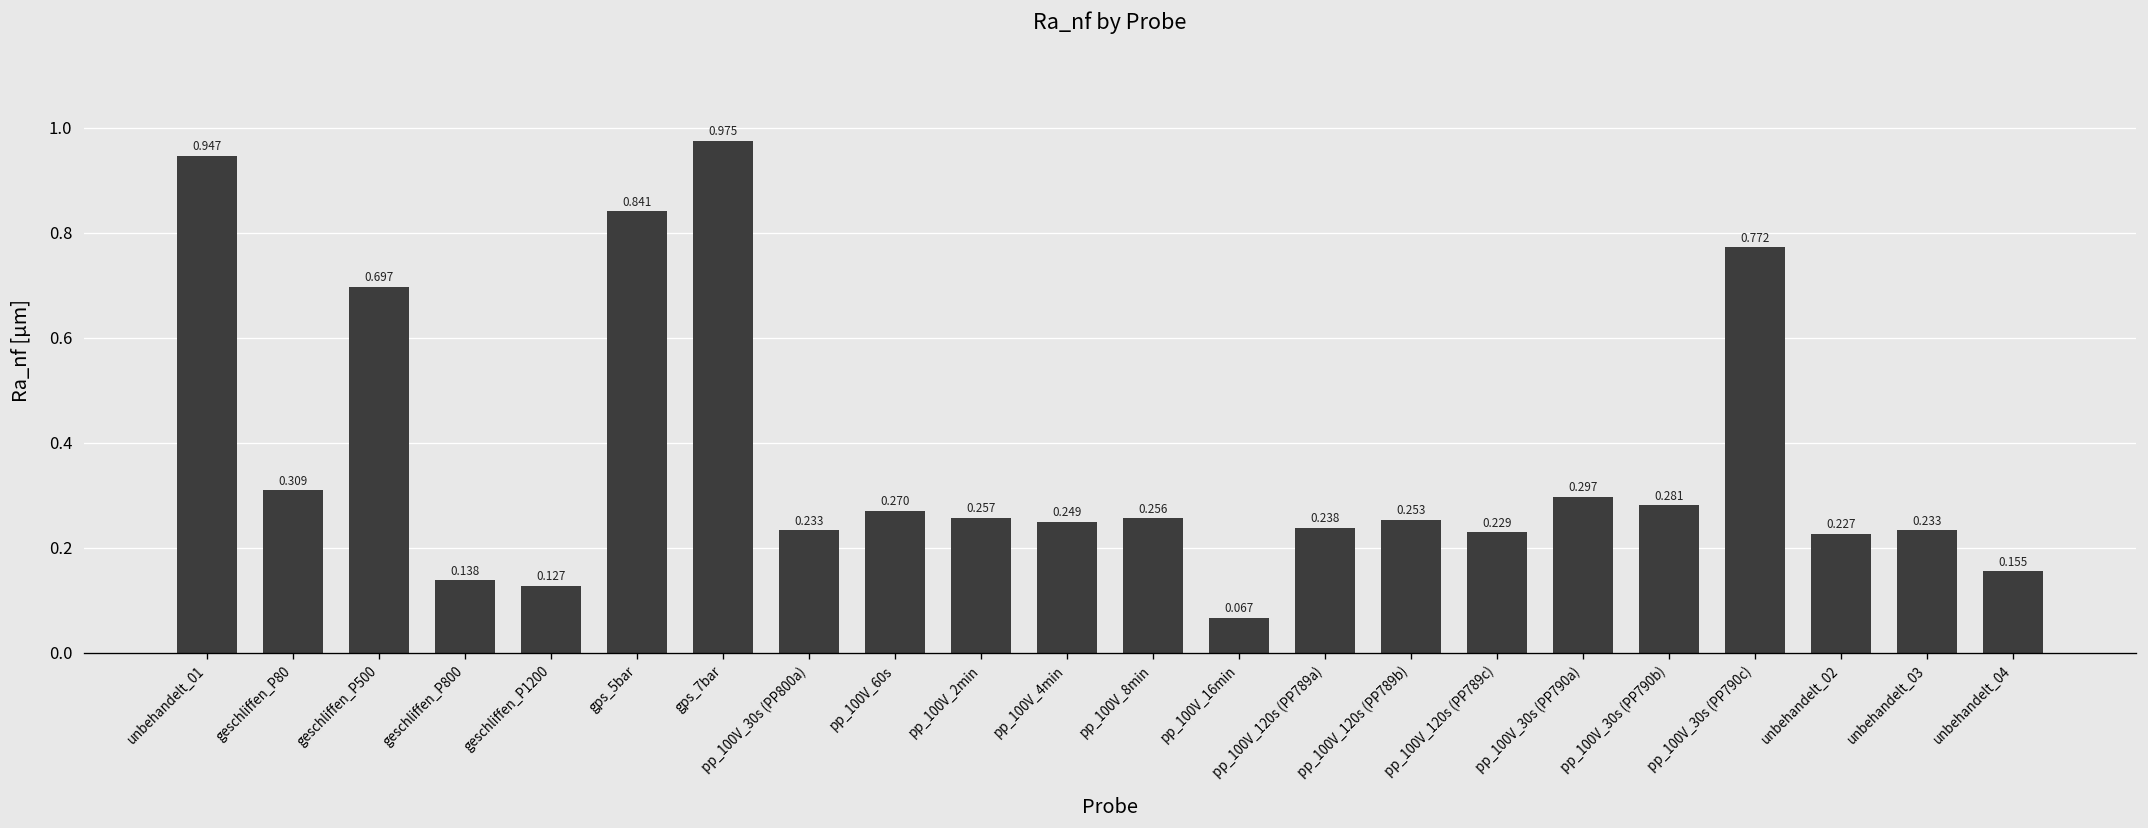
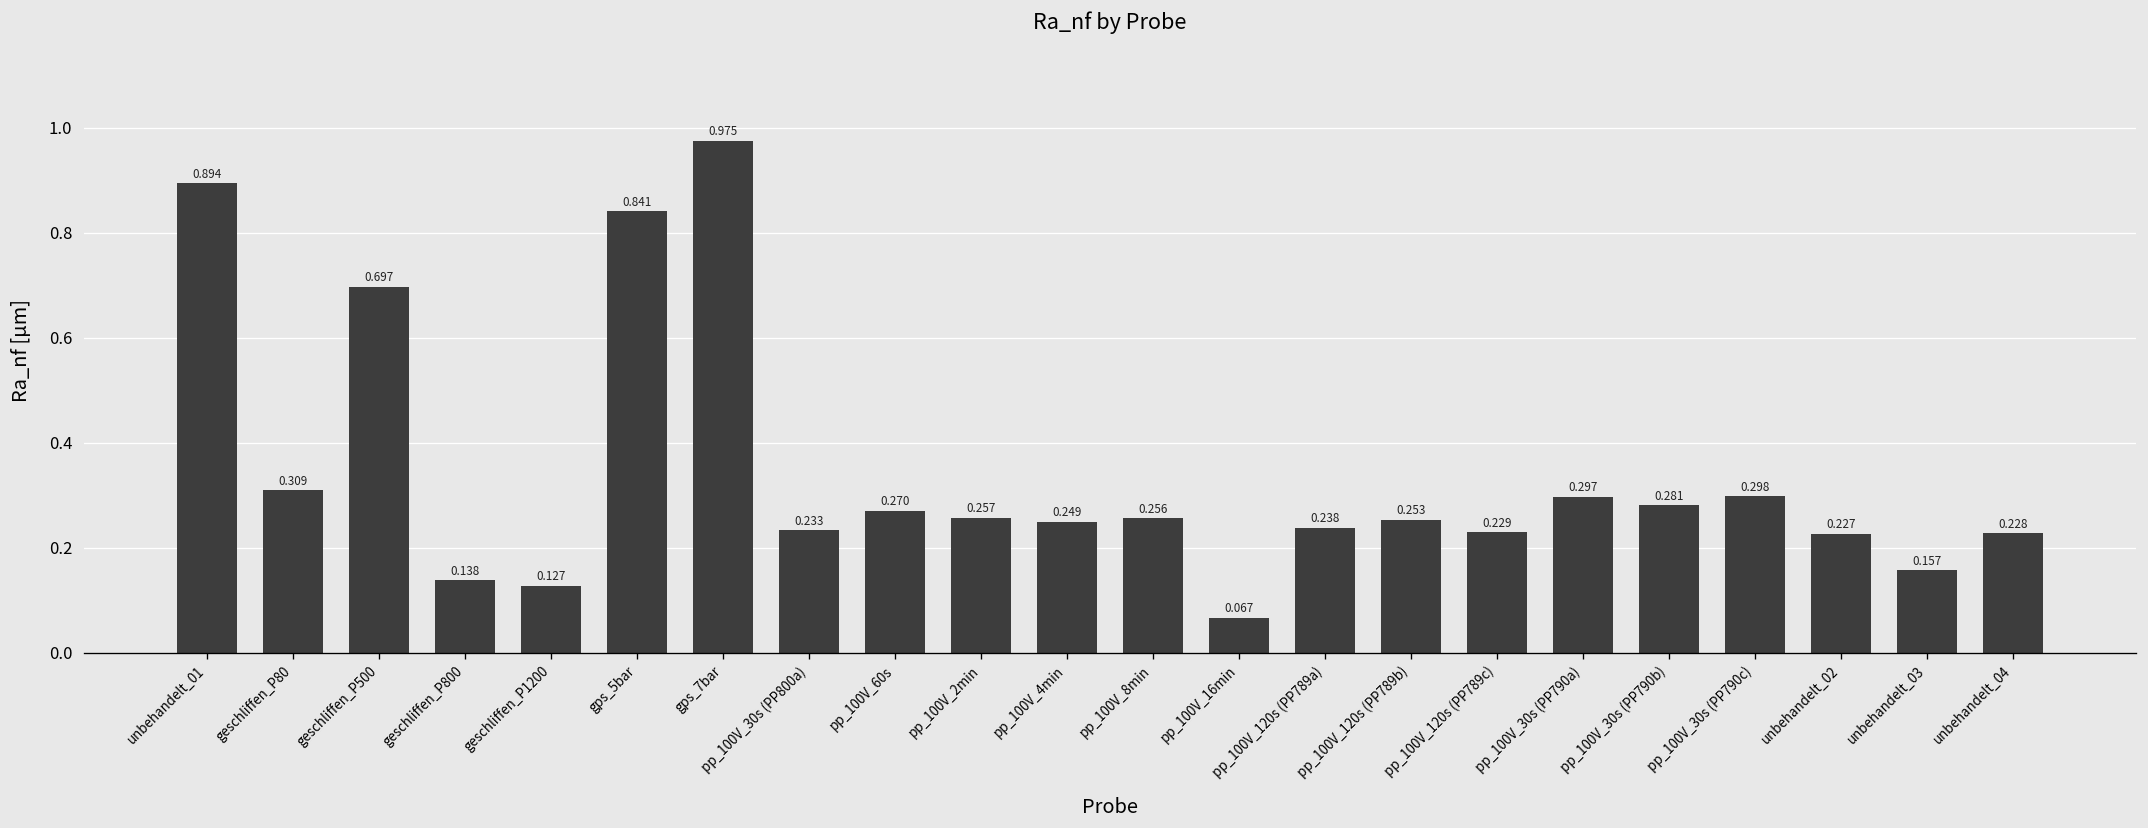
unbehandelt_01: 0.947 -> 0.894
pp_100V_30s (PP790c): 0.772 -> 0.298
unbehandelt_03: 0.233 -> 0.157
unbehandelt_04: 0.155 -> 0.228
